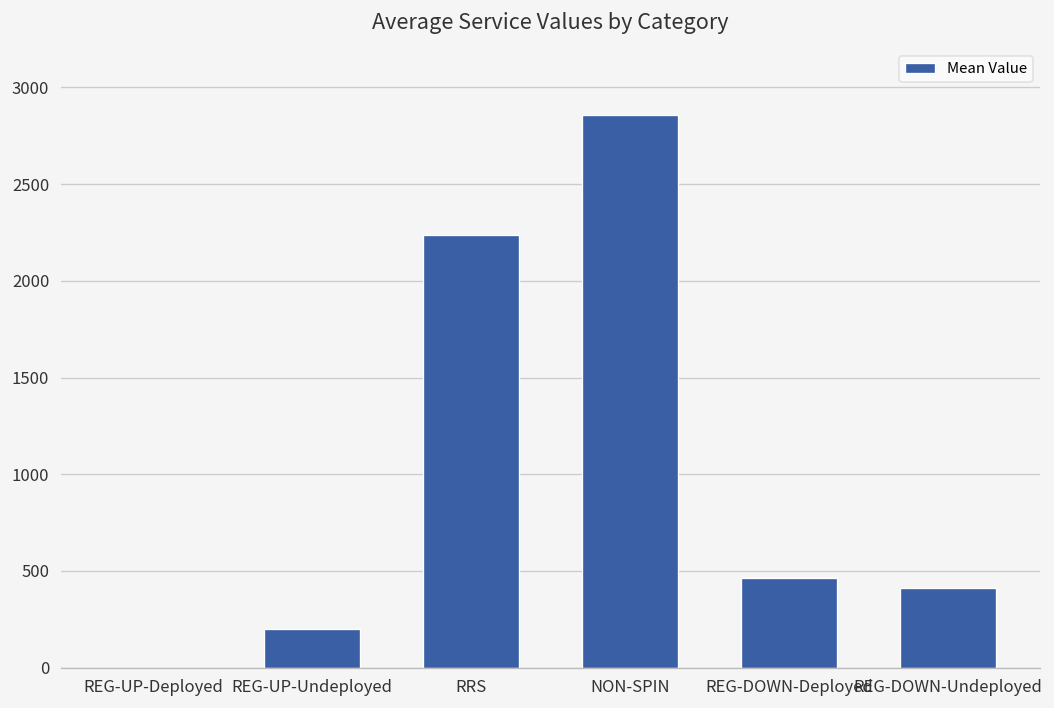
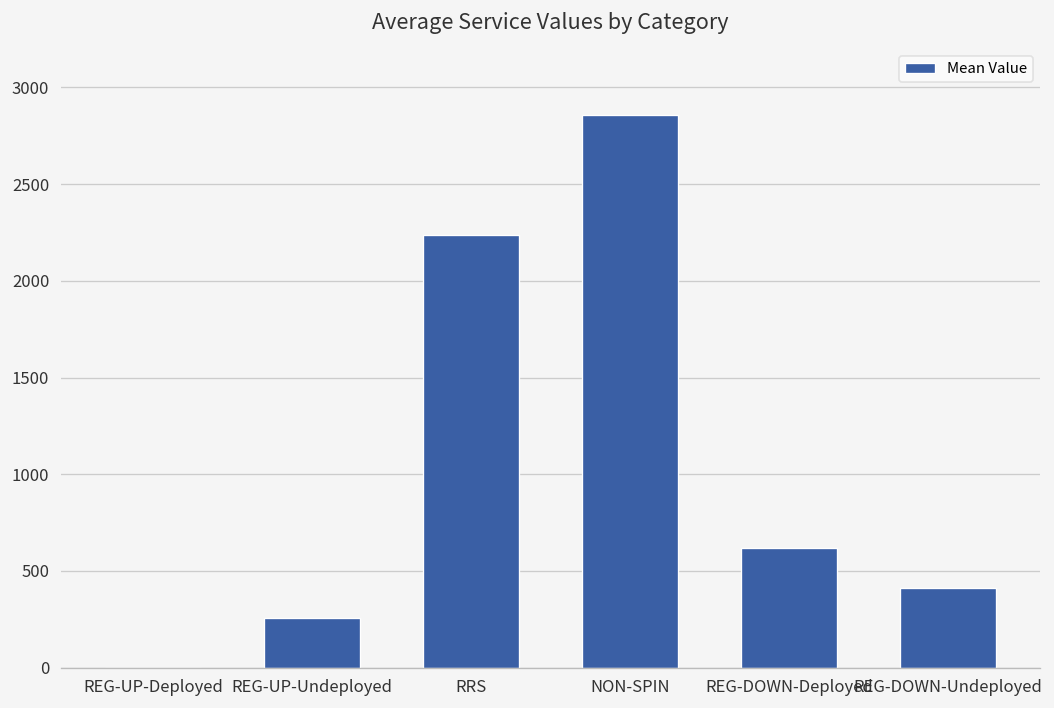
REG-UP-Undeployed: 200 -> 260
REG-DOWN-Deployed: 460 -> 620
